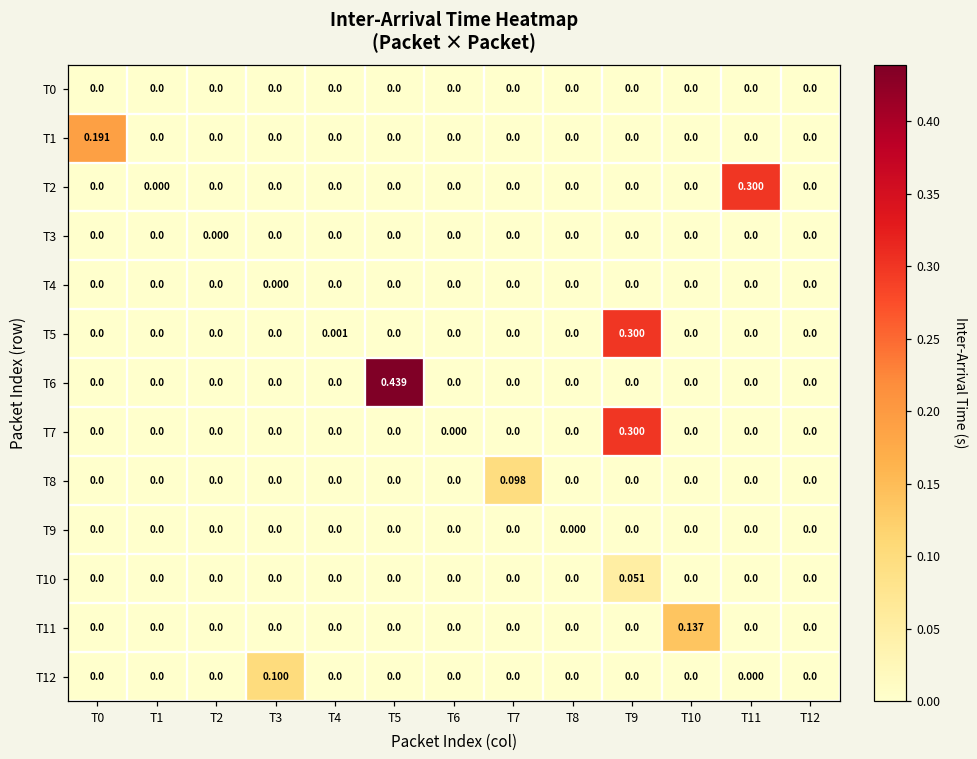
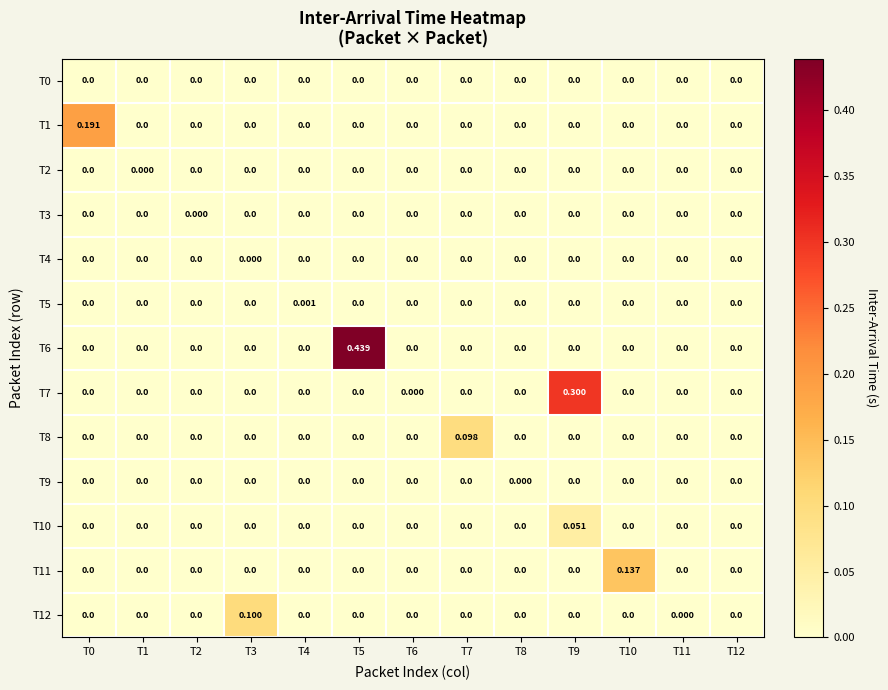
T2, T11: 0.300 -> 0.0
T5, T9: 0.300 -> 0.0
